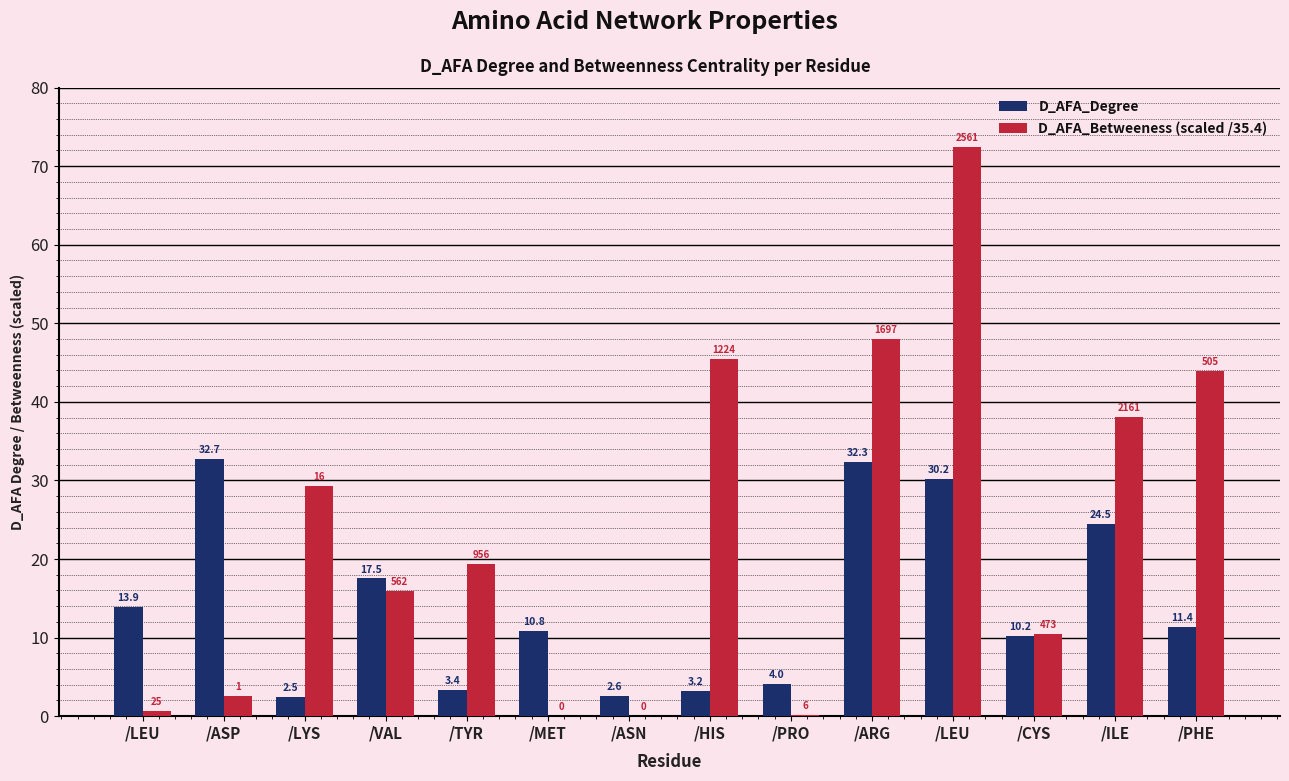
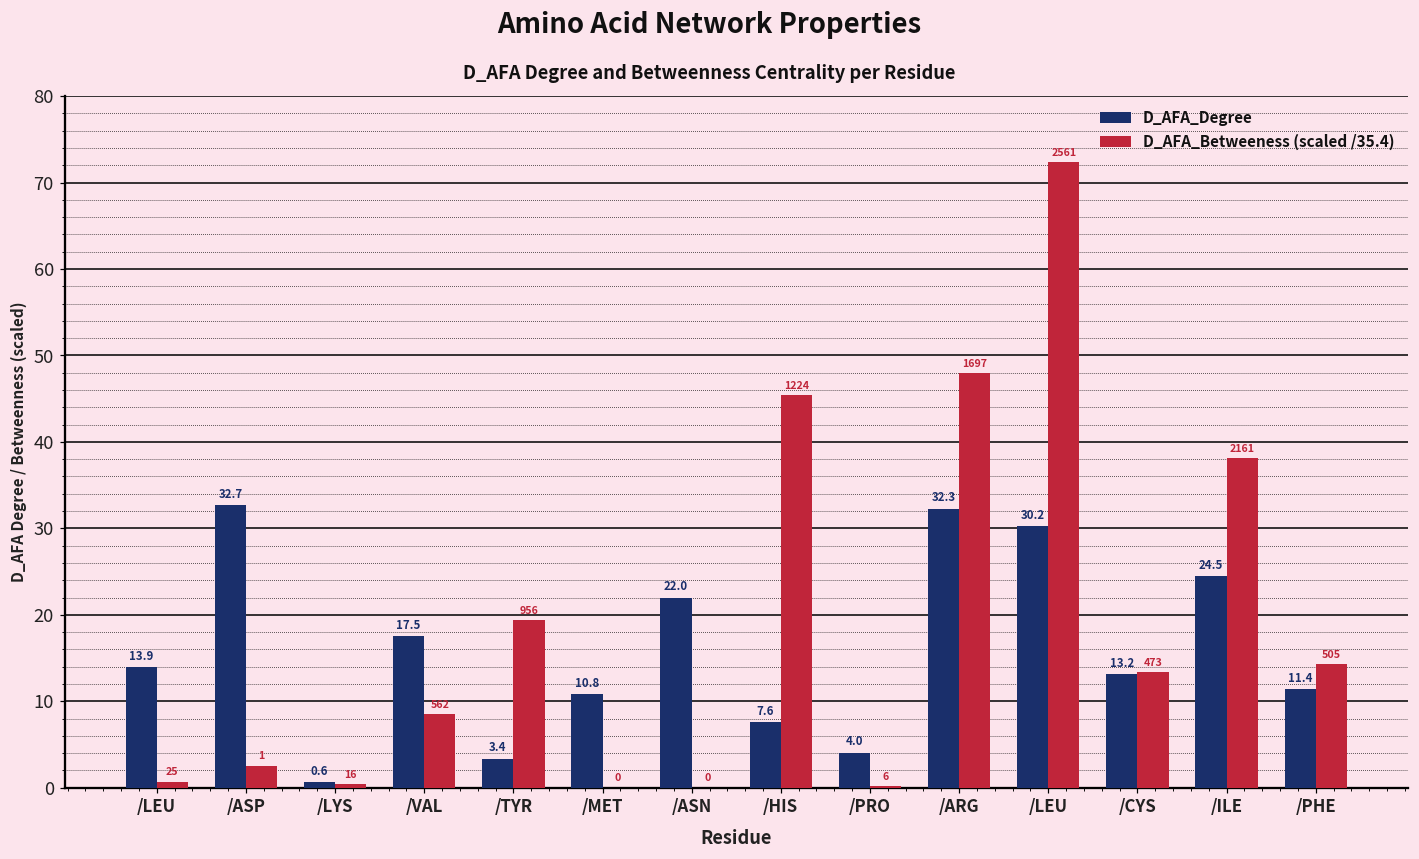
D_AFA_Degree, /LYS: 2.5 -> 0.6
D_AFA_Betweeness (scaled /35.4), /LYS: 29 -> 0
D_AFA_Betweeness (scaled /35.4), /VAL: 16 -> 9
D_AFA_Degree, /ASN: 2.6 -> 22.0
D_AFA_Degree, /HIS: 3.2 -> 7.6
D_AFA_Degree, /CYS: 10.2 -> 13.2
D_AFA_Betweeness (scaled /35.4), /CYS: 10 -> 13
D_AFA_Betweeness (scaled /35.4), /PHE: 44 -> 14
